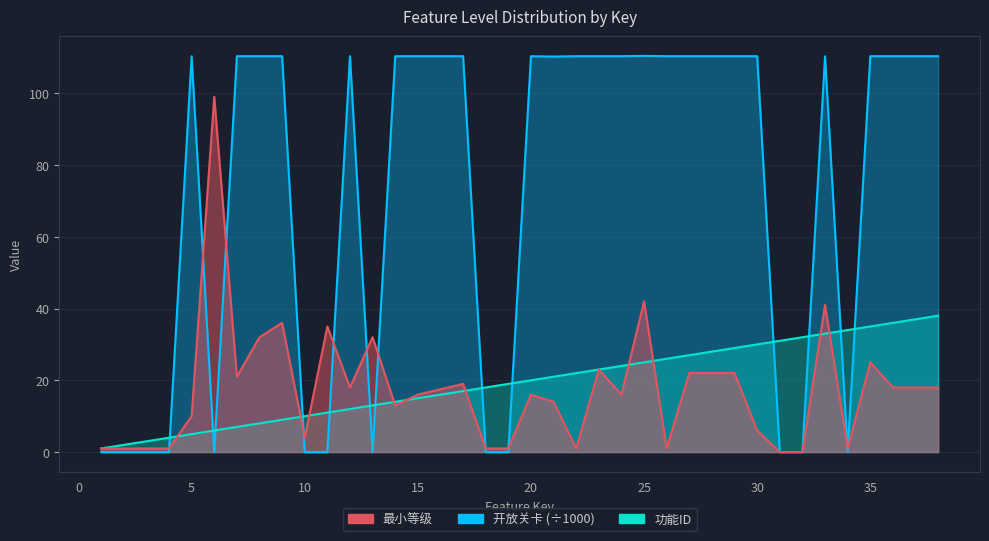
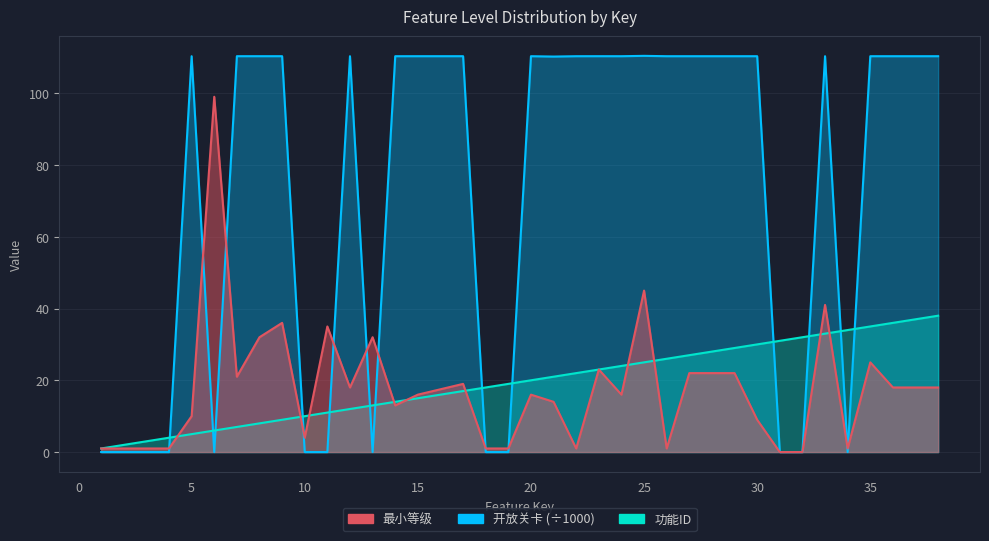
最小等级, 25: 42 -> 45
最小等级, 30: 6 -> 9
